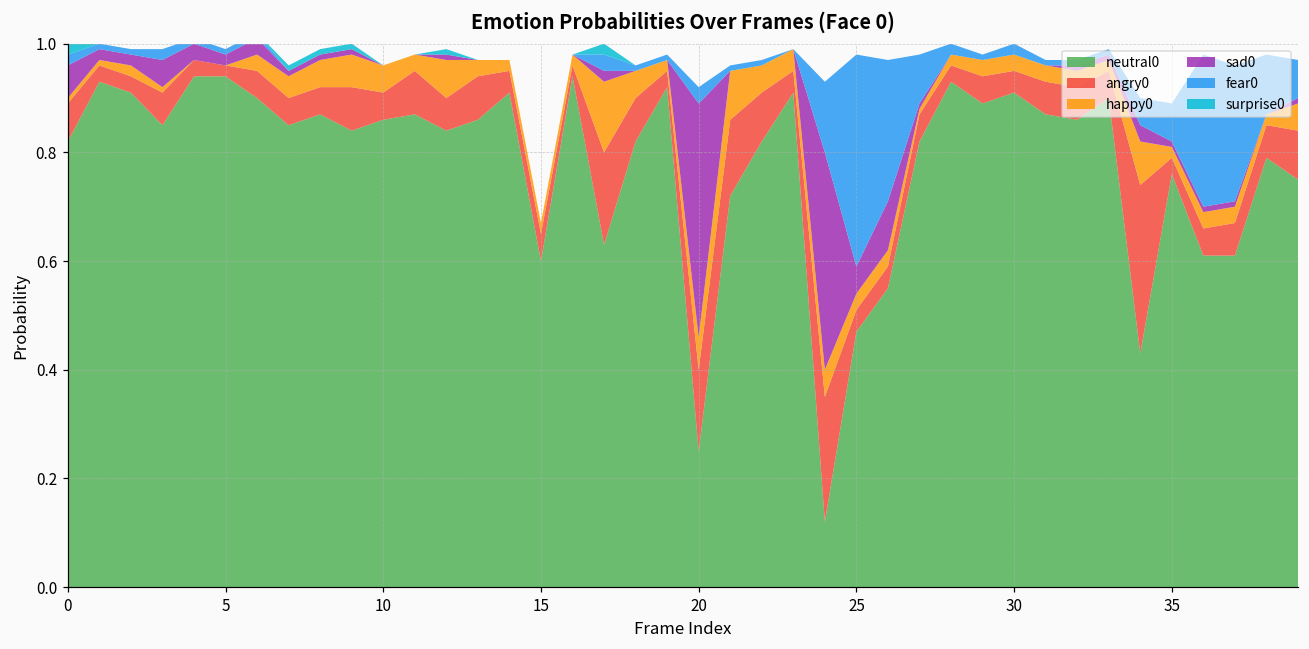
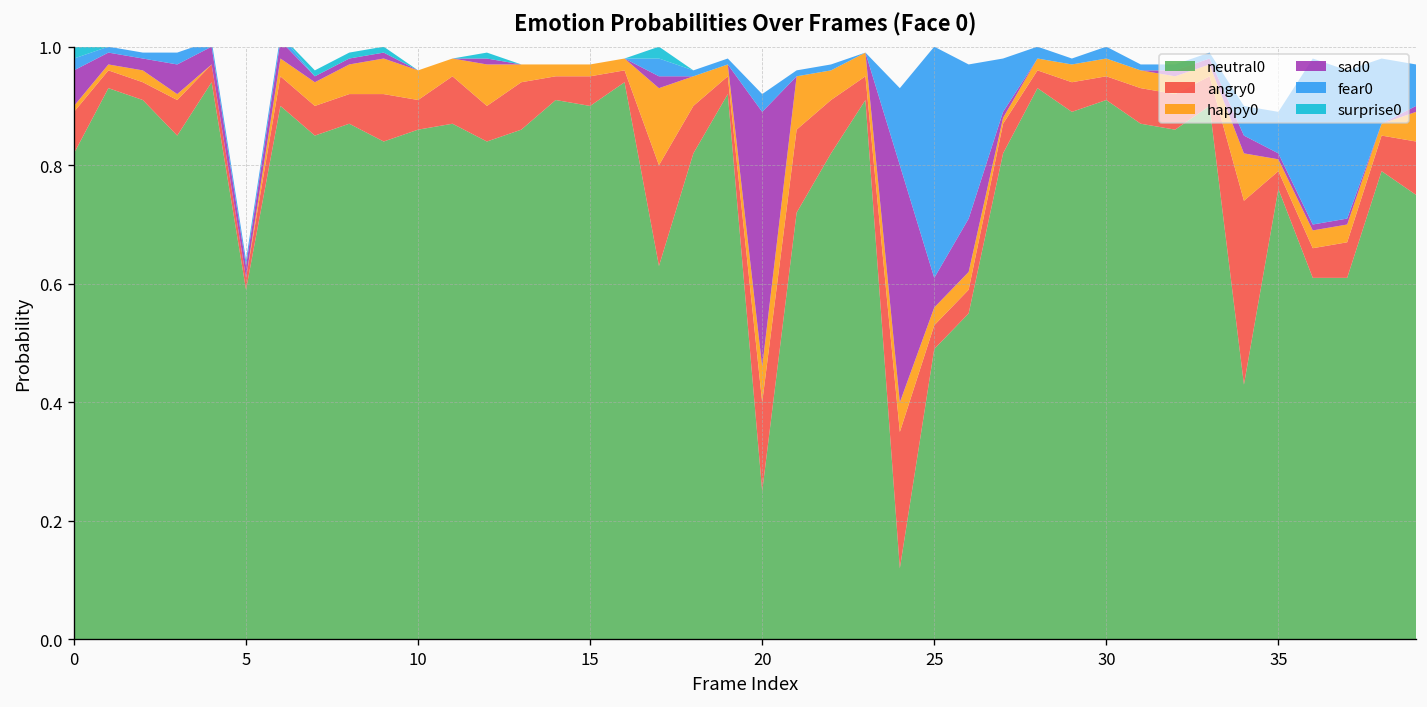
neutral0, 5: 0.94 -> 0.59
neutral0, 15: 0.6 -> 0.9
neutral0, 25: 0.47 -> 0.49
